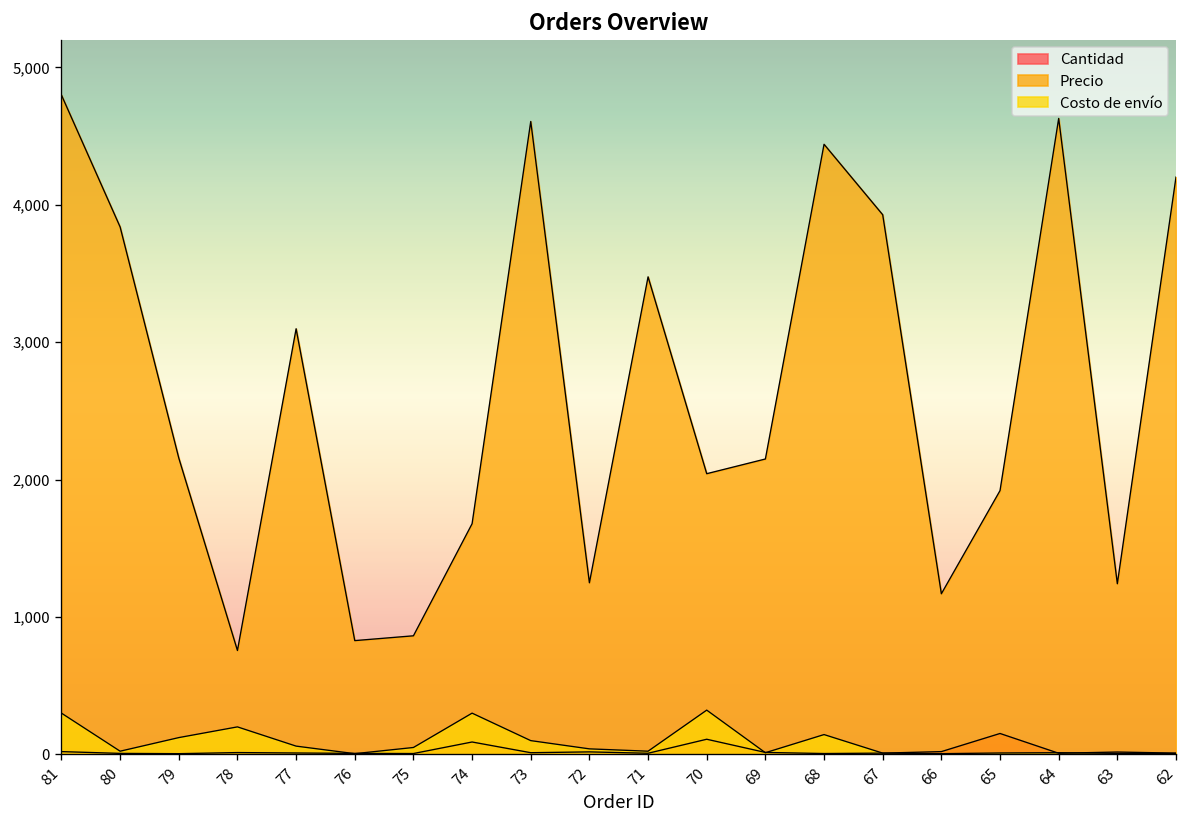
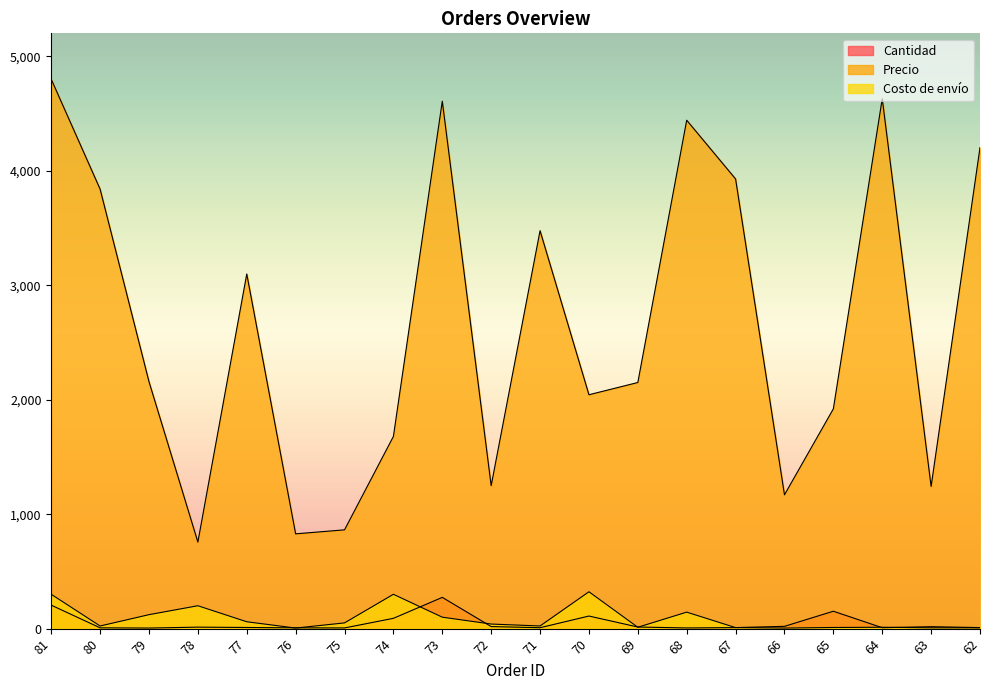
Cantidad, 81: 20 -> 210
Cantidad, 73: 10 -> 270
